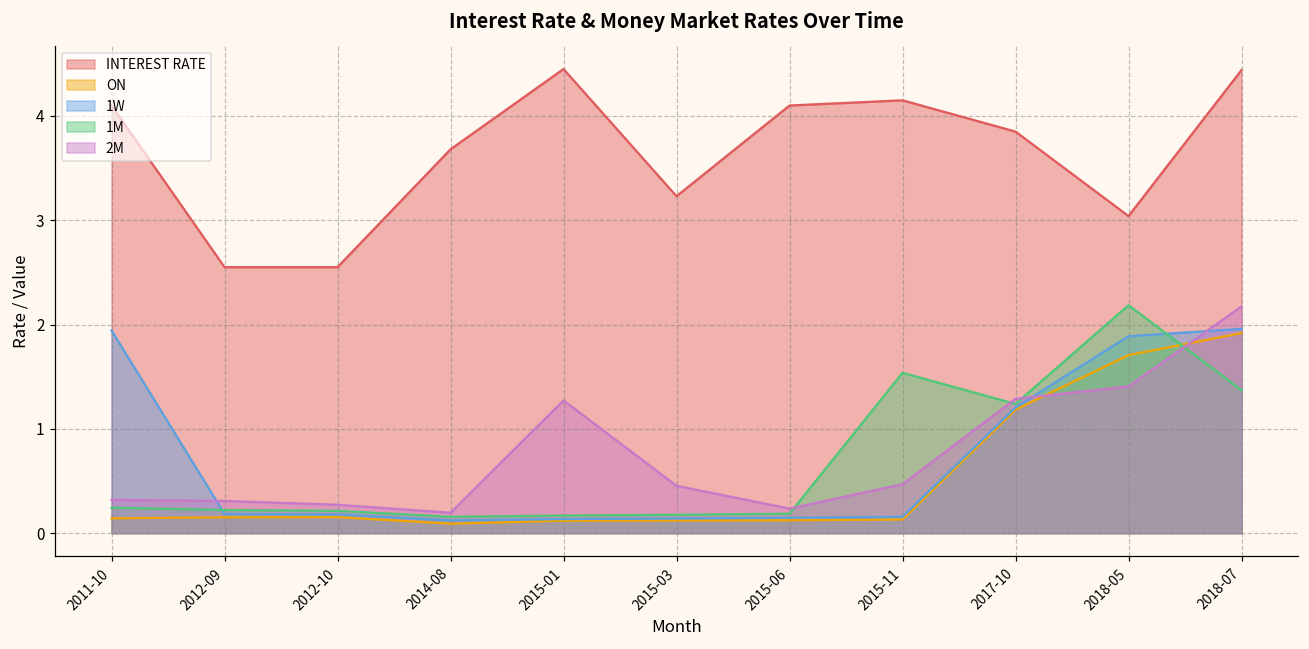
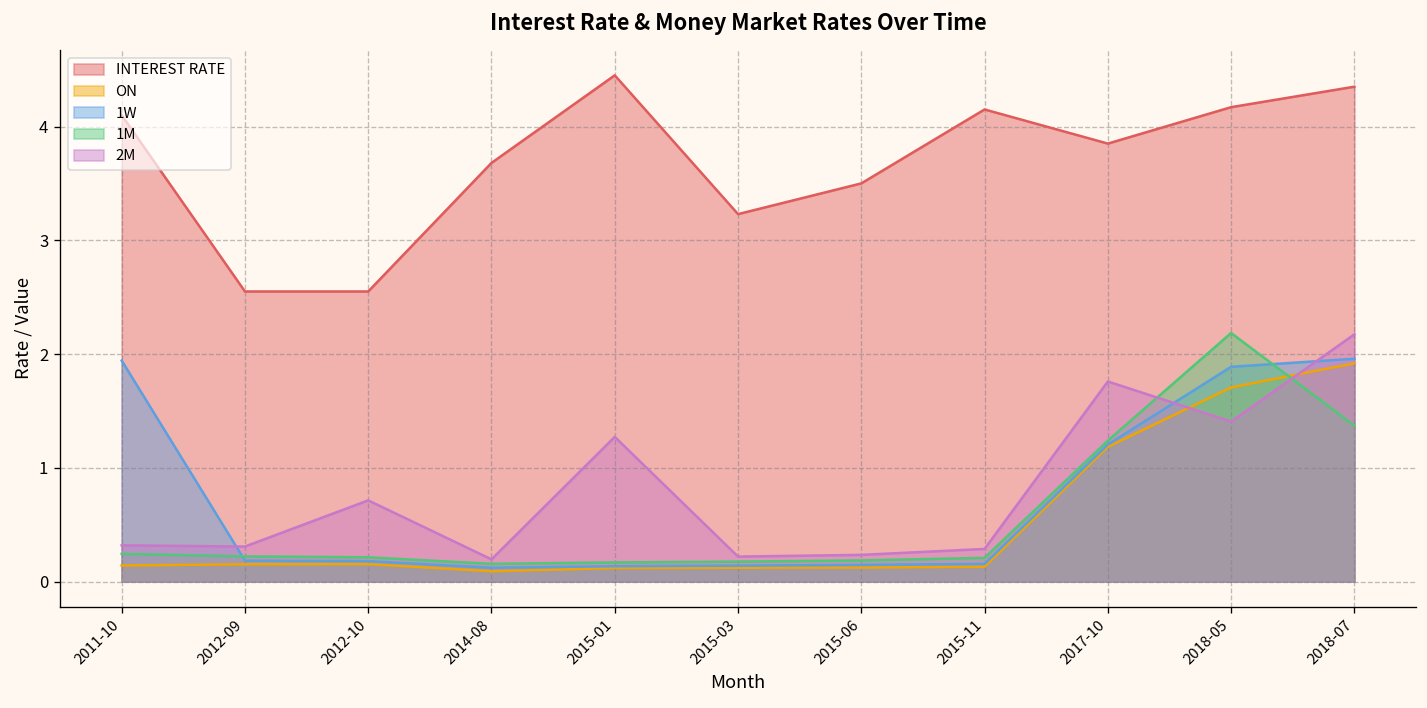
2M, 2012-10: 0.3 -> 0.7
2M, 2015-03: 0.5 -> 0.2
INTEREST RATE, 2015-06: 4.1 -> 3.5
1M, 2015-11: 1.5 -> 0.2
2M, 2015-11: 0.5 -> 0.3
2M, 2017-10: 1.3 -> 1.8
INTEREST RATE, 2018-05: 3.0 -> 4.2
INTEREST RATE, 2018-07: 4.44 -> 4.35
